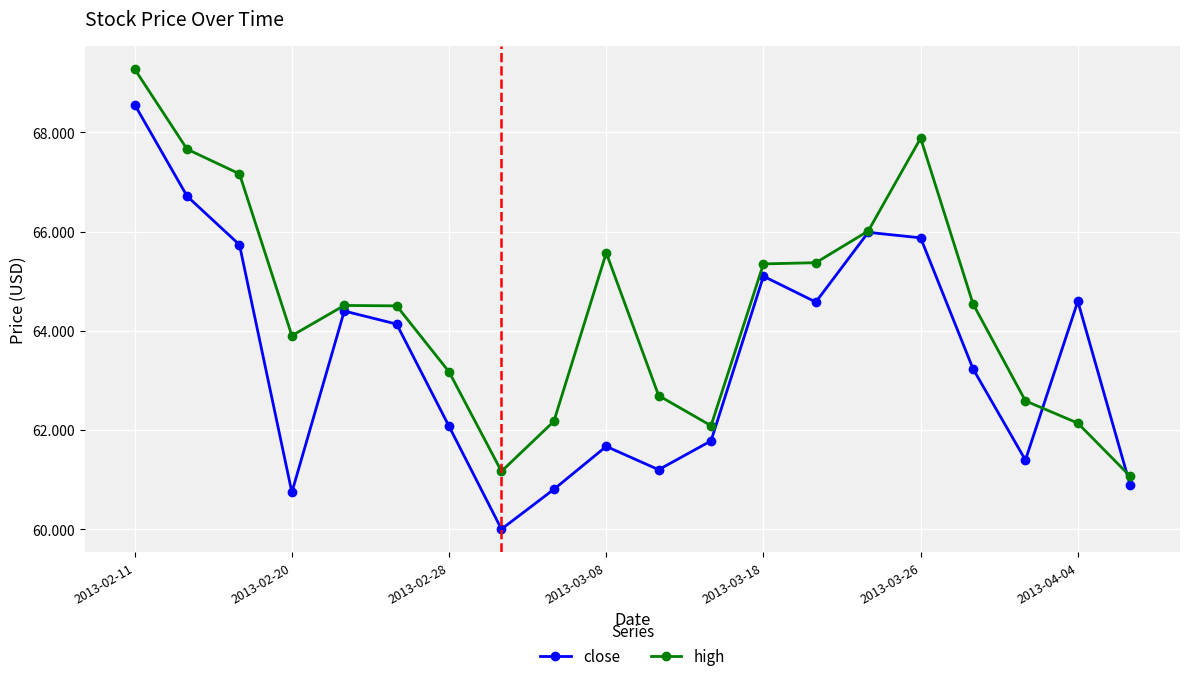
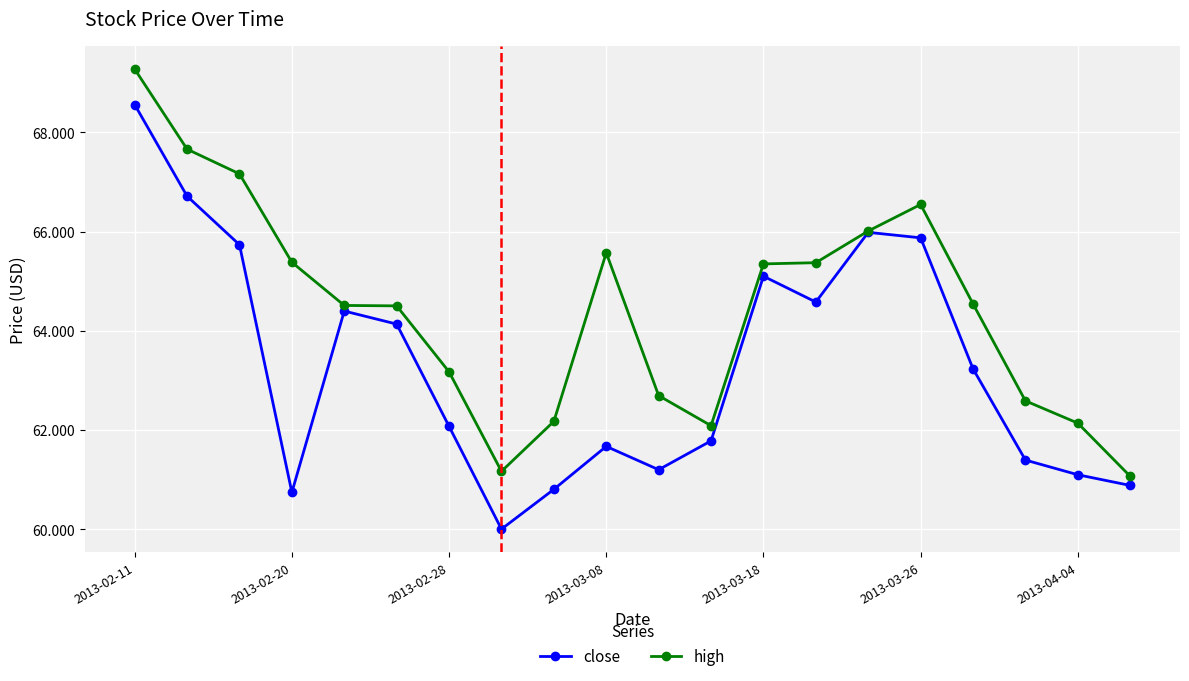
high, 2013-02-20: 63.9 -> 65.4
high, 2013-03-26: 67.9 -> 66.5
close, 2013-04-04: 64.6 -> 61.1
